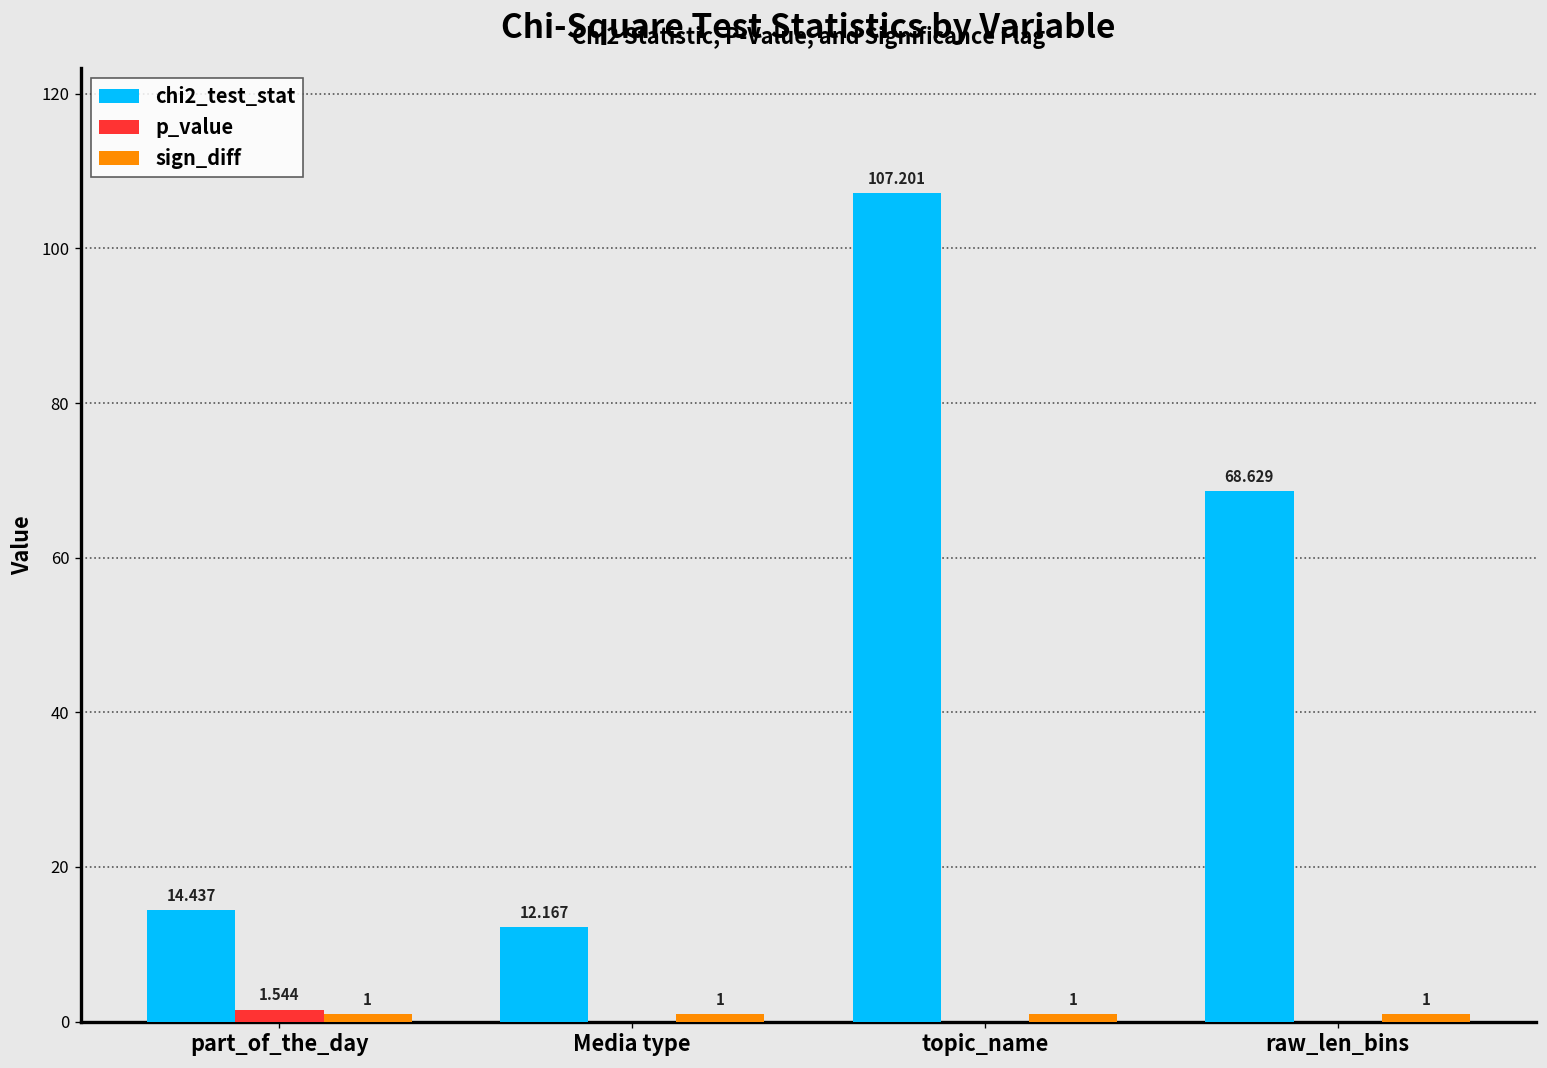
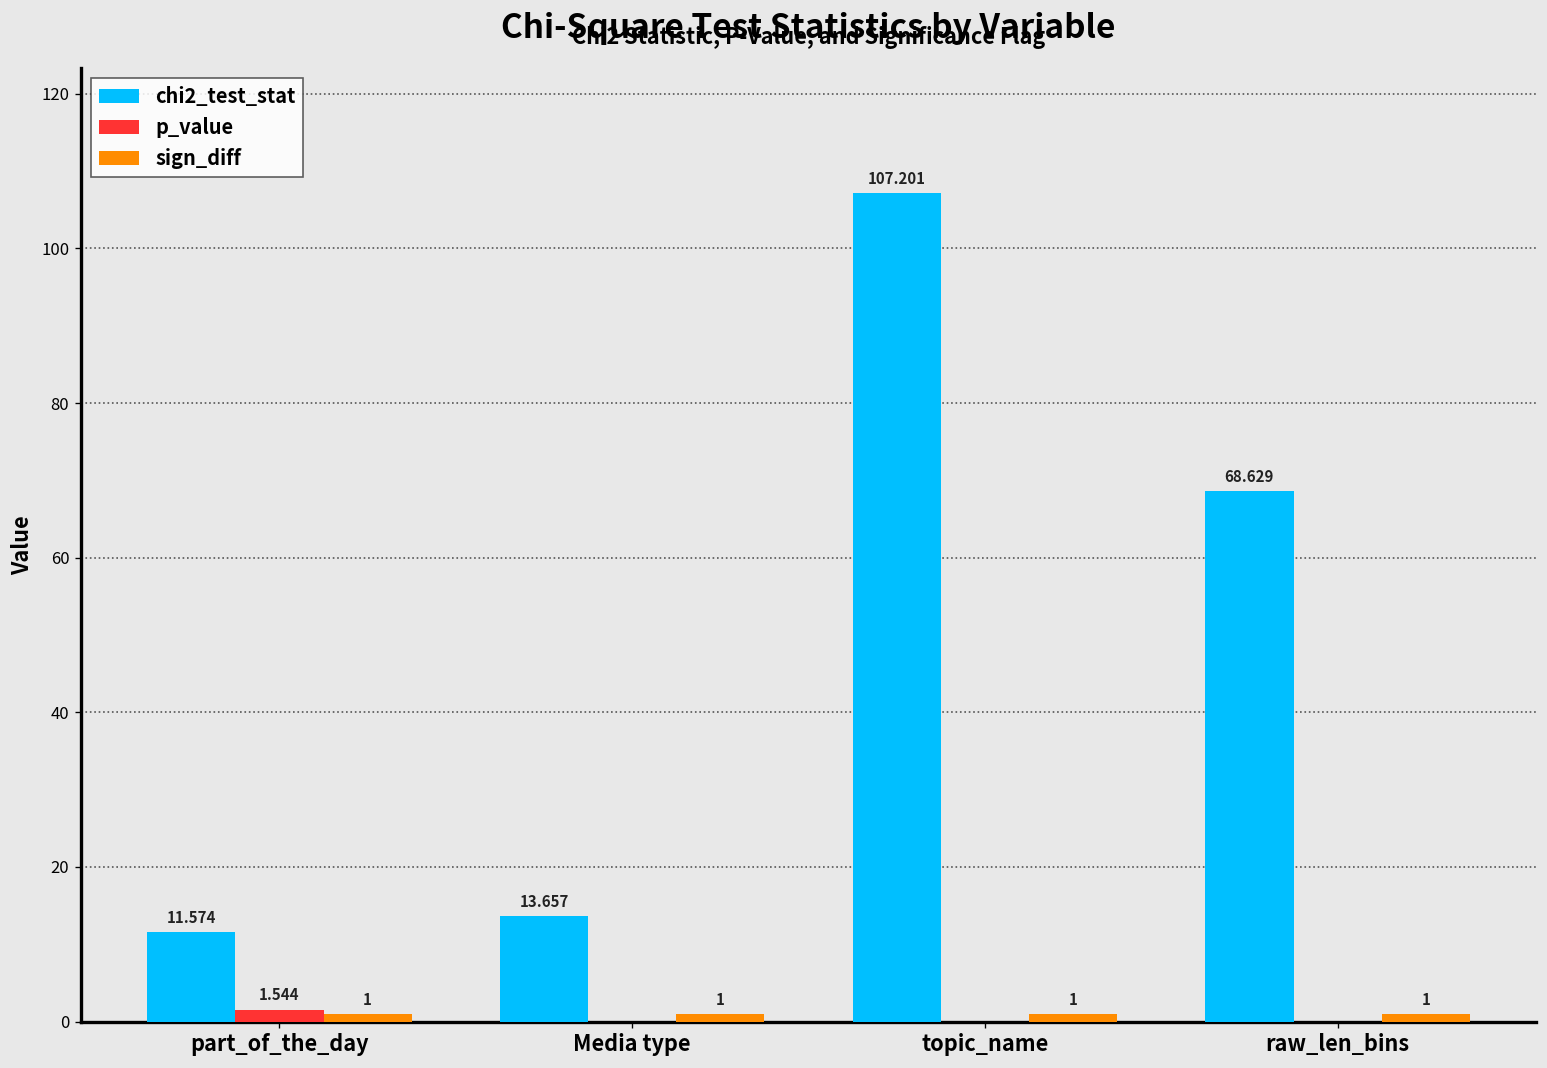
chi2_test_stat, part_of_the_day: 14.437 -> 11.574
chi2_test_stat, Media type: 12.167 -> 13.657
